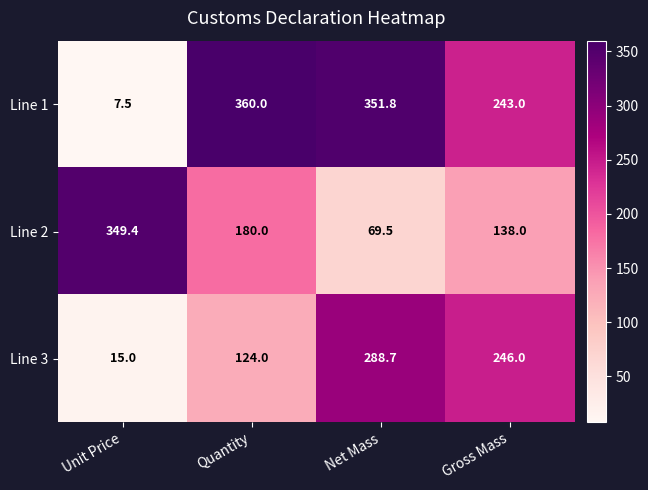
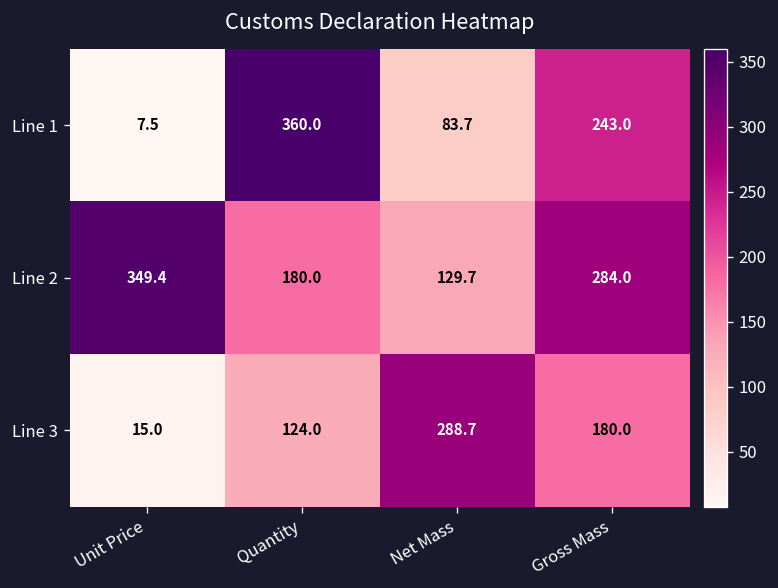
Line 1, Net Mass: 351.8 -> 83.7
Line 2, Net Mass: 69.5 -> 129.7
Line 2, Gross Mass: 138.0 -> 284.0
Line 3, Gross Mass: 246.0 -> 180.0
